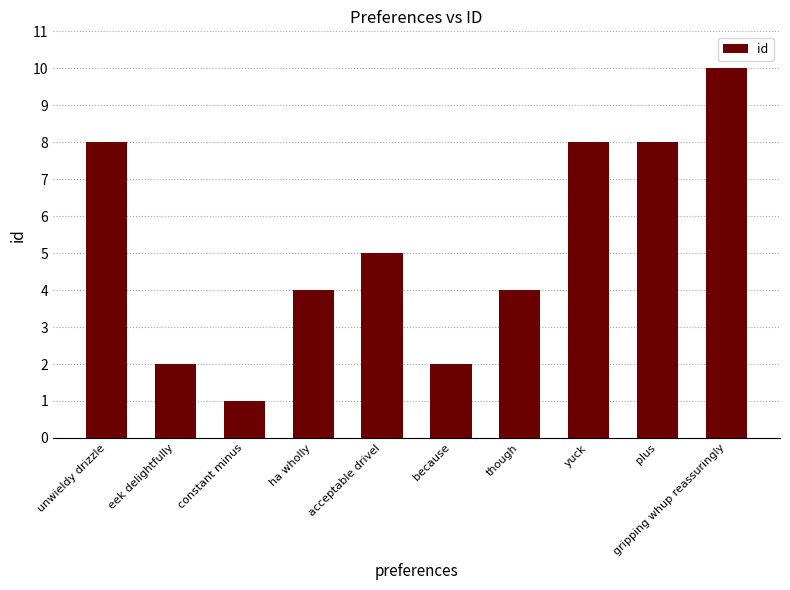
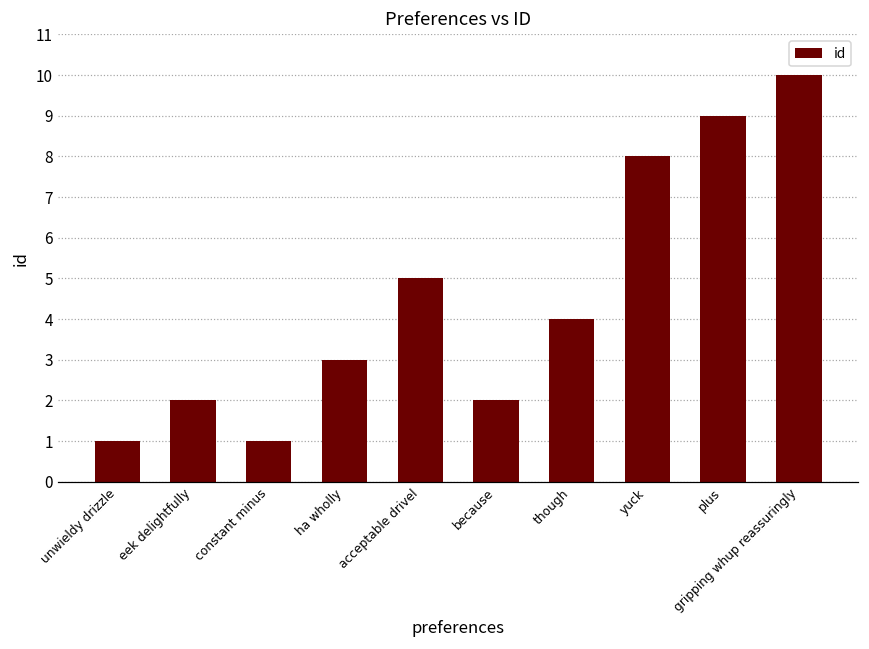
unwieldy drizzle: 8 -> 1
ha wholly: 4 -> 3
plus: 8 -> 9
